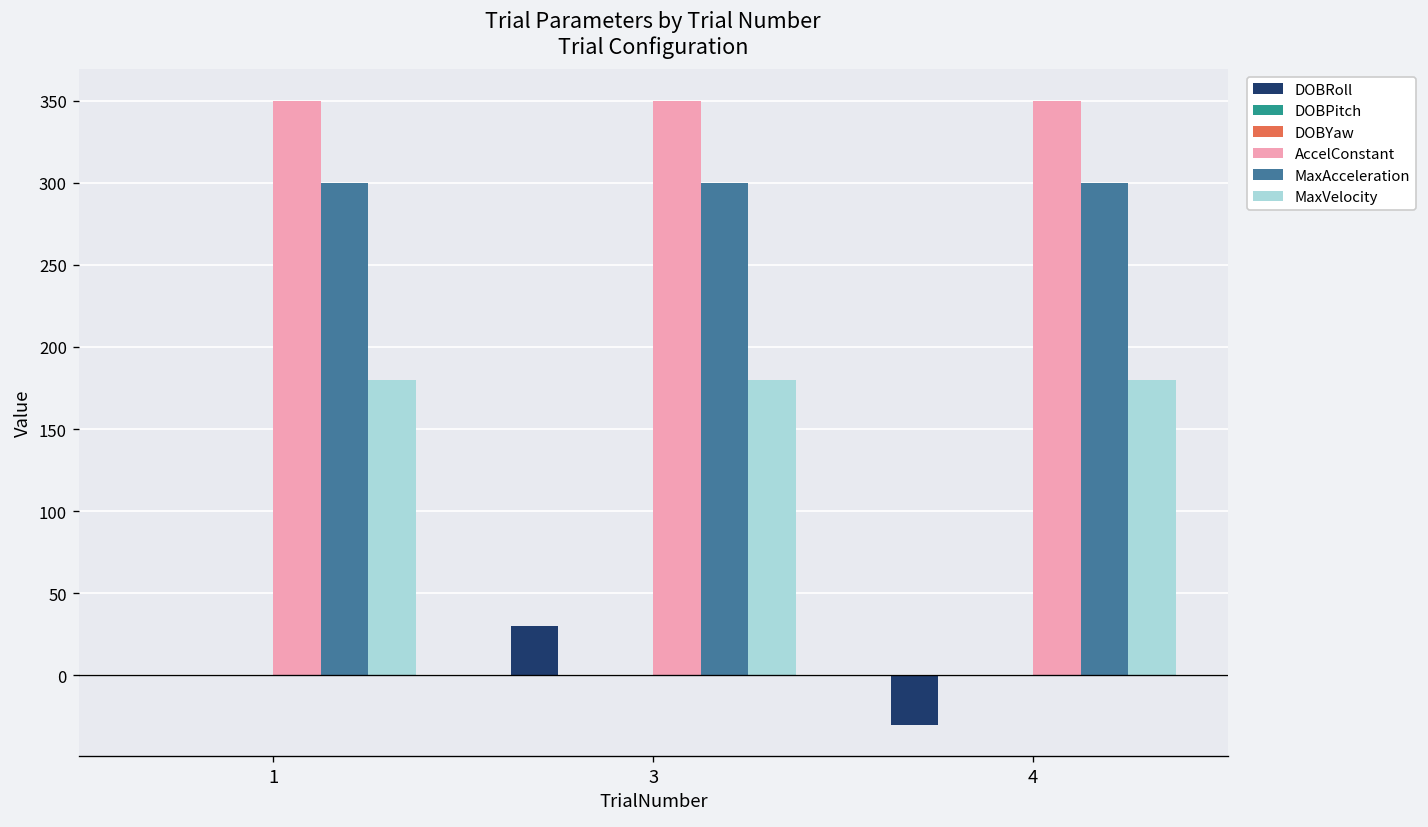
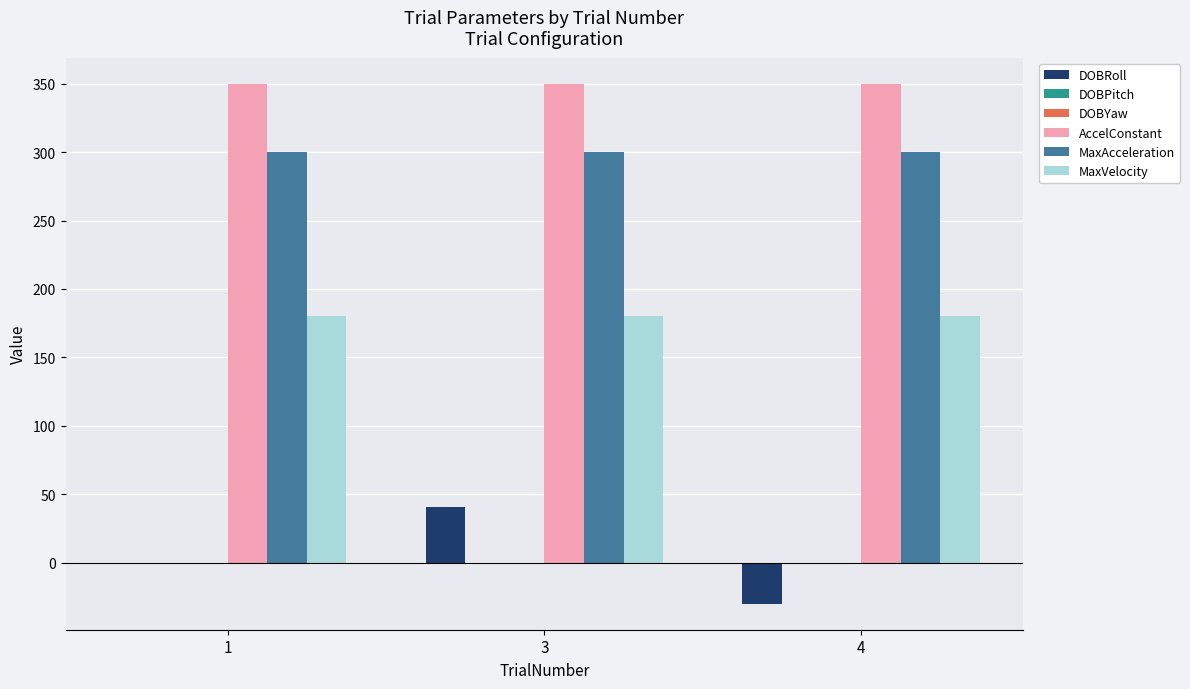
DOBRoll, 3: 30 -> 41
